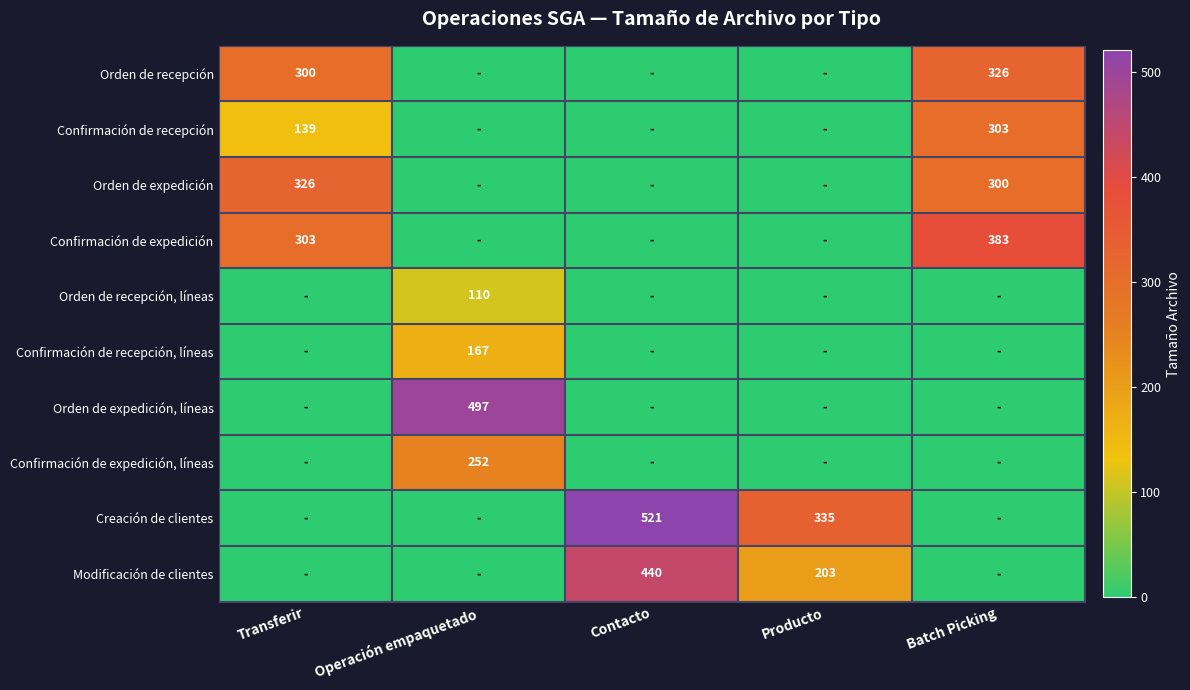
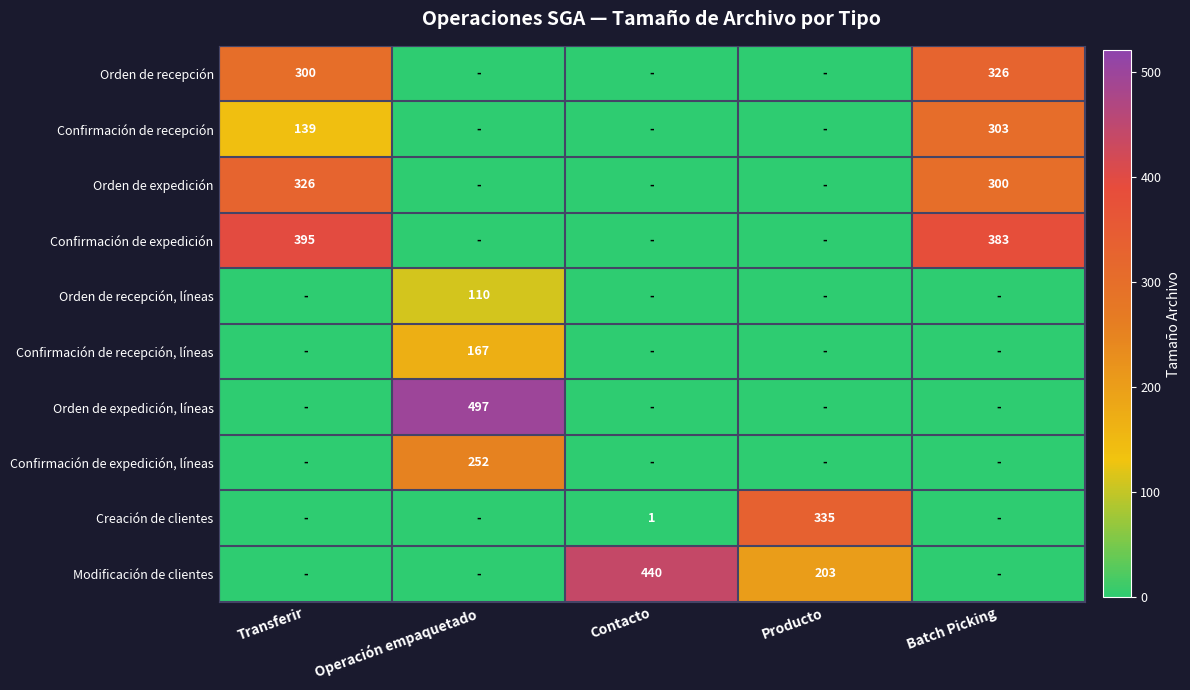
Confirmación de expedición, Transferir: 303 -> 395
Creación de clientes, Contacto: 521 -> 1
